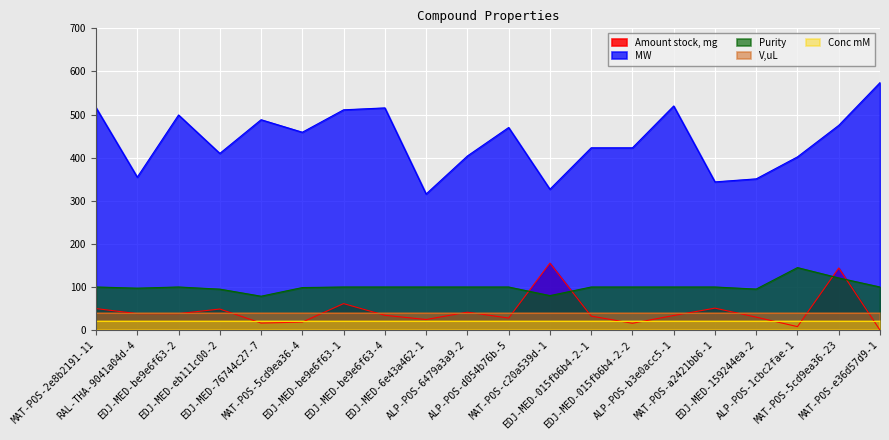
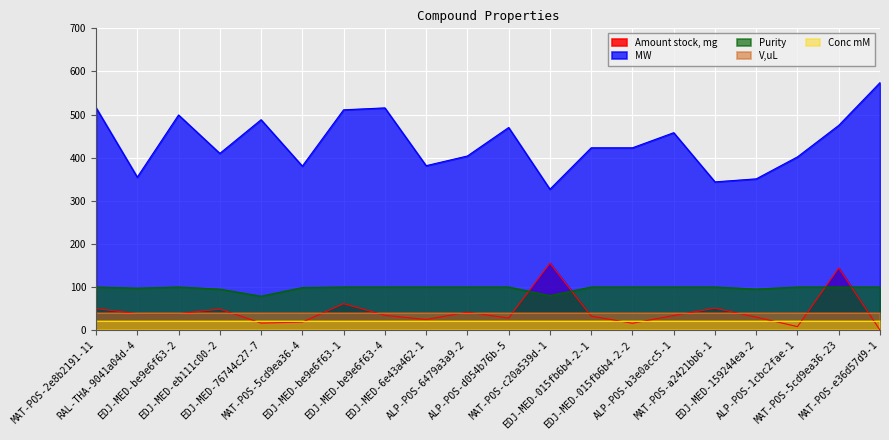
MW, MAT-POS-5cd9ea36-4: 460 -> 380
MW, EDJ-MED-6e43a462-1: 320 -> 380
MW, ALP-POS-b3e0acc5-1: 520 -> 460
Purity, ALP-POS-1cbc2fae-1: 150 -> 100
Purity, MAT-POS-5cd9ea36-23: 120 -> 100
